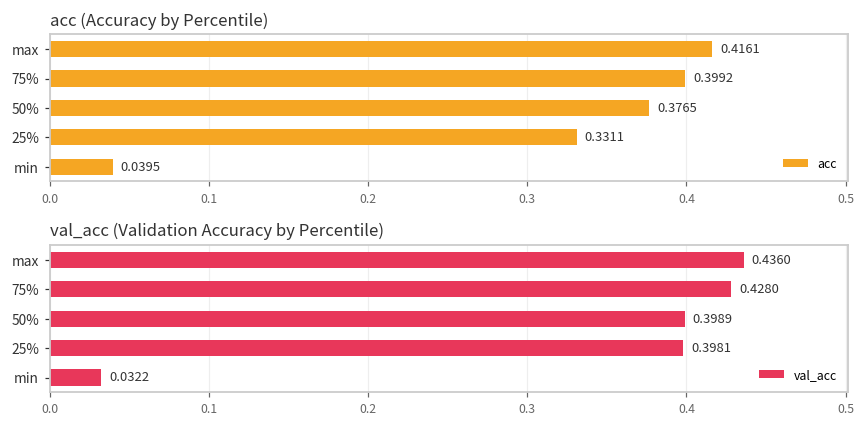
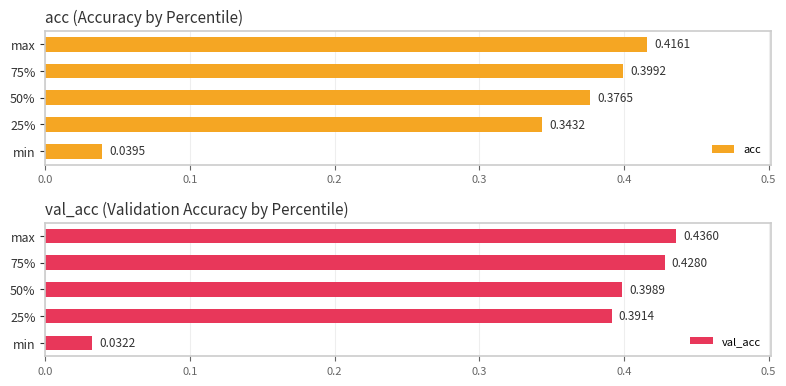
acc (Accuracy by Percentile), 25%: 0.3311 -> 0.3432
val_acc (Validation Accuracy by Percentile), 25%: 0.3981 -> 0.3914
